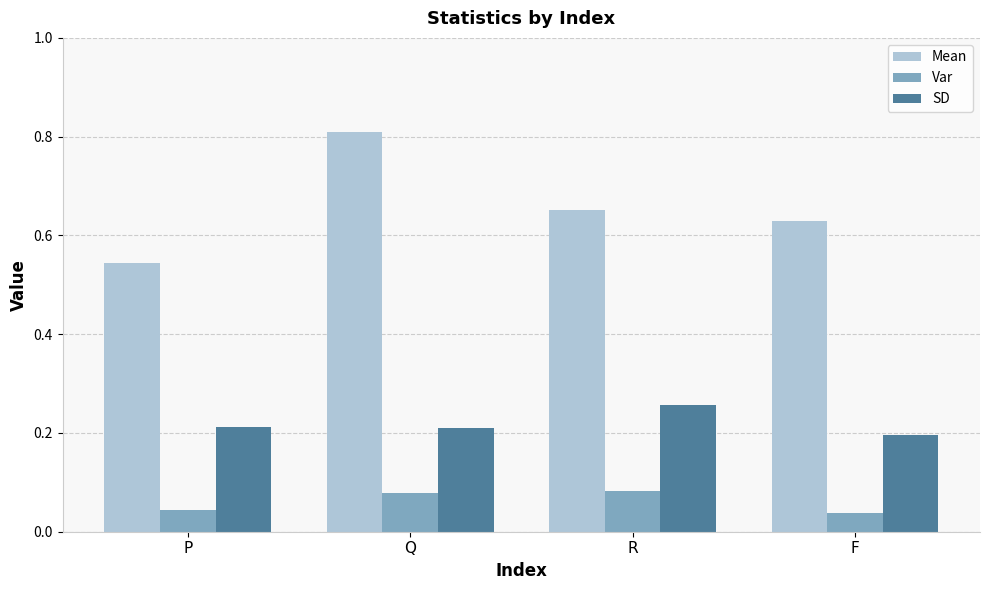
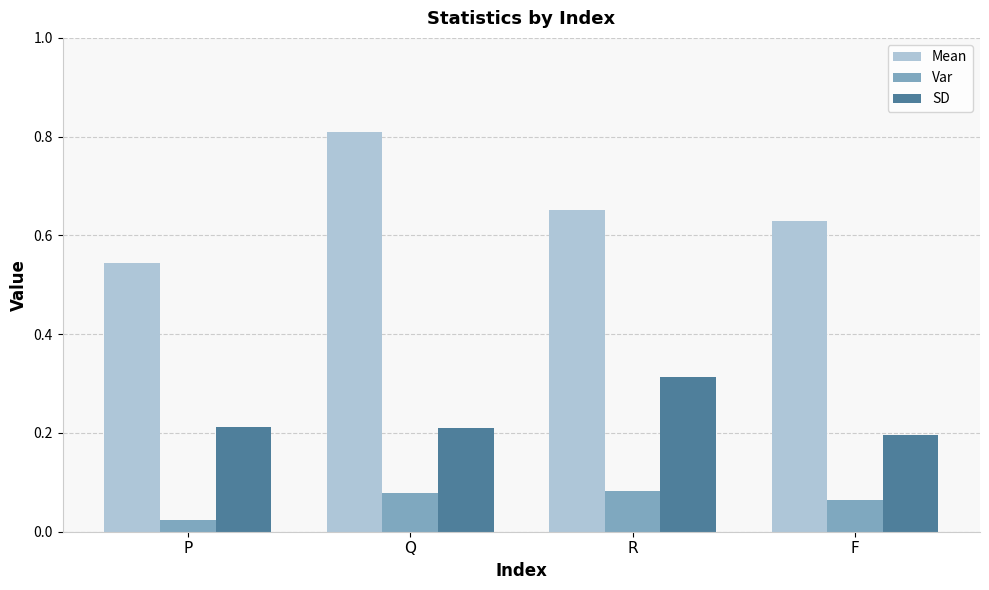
Var, P: 0.04 -> 0.02
SD, R: 0.26 -> 0.31
Var, F: 0.04 -> 0.06
